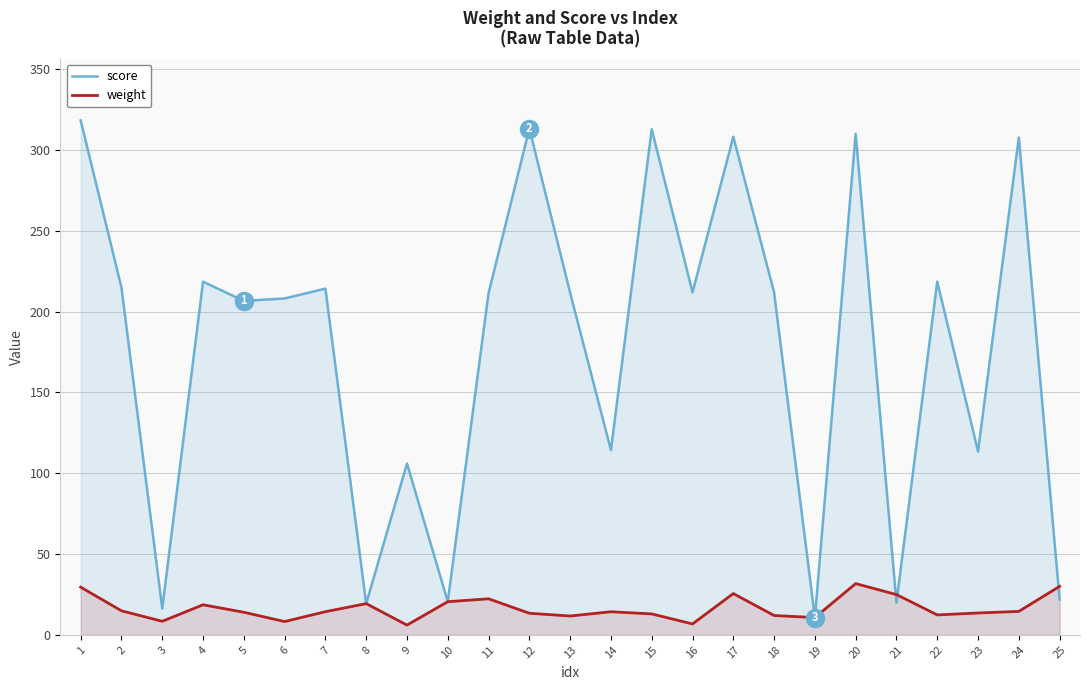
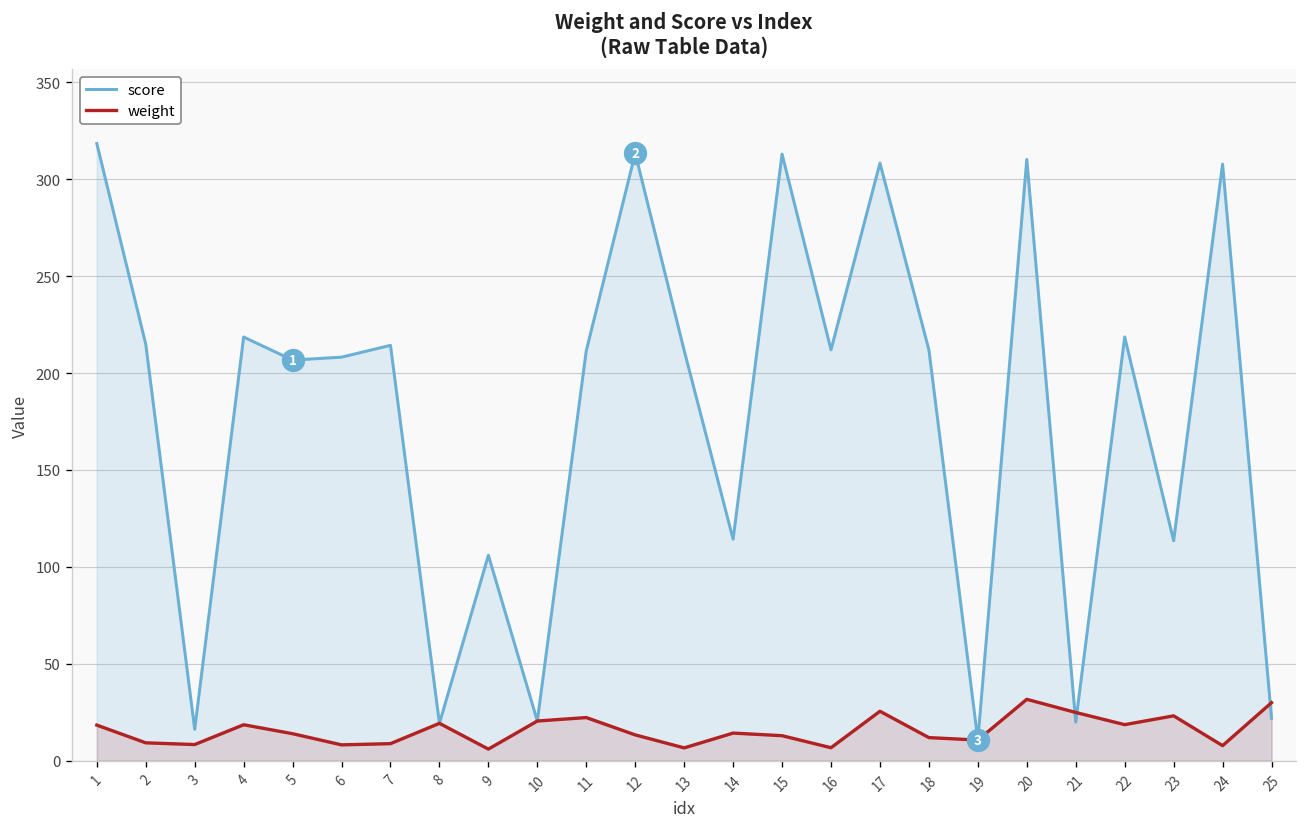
weight, 1: 30 -> 18
weight, 2: 15 -> 9
weight, 7: 14 -> 9
weight, 13: 12 -> 7
weight, 22: 12 -> 19
weight, 23: 14 -> 23
weight, 24: 15 -> 8
